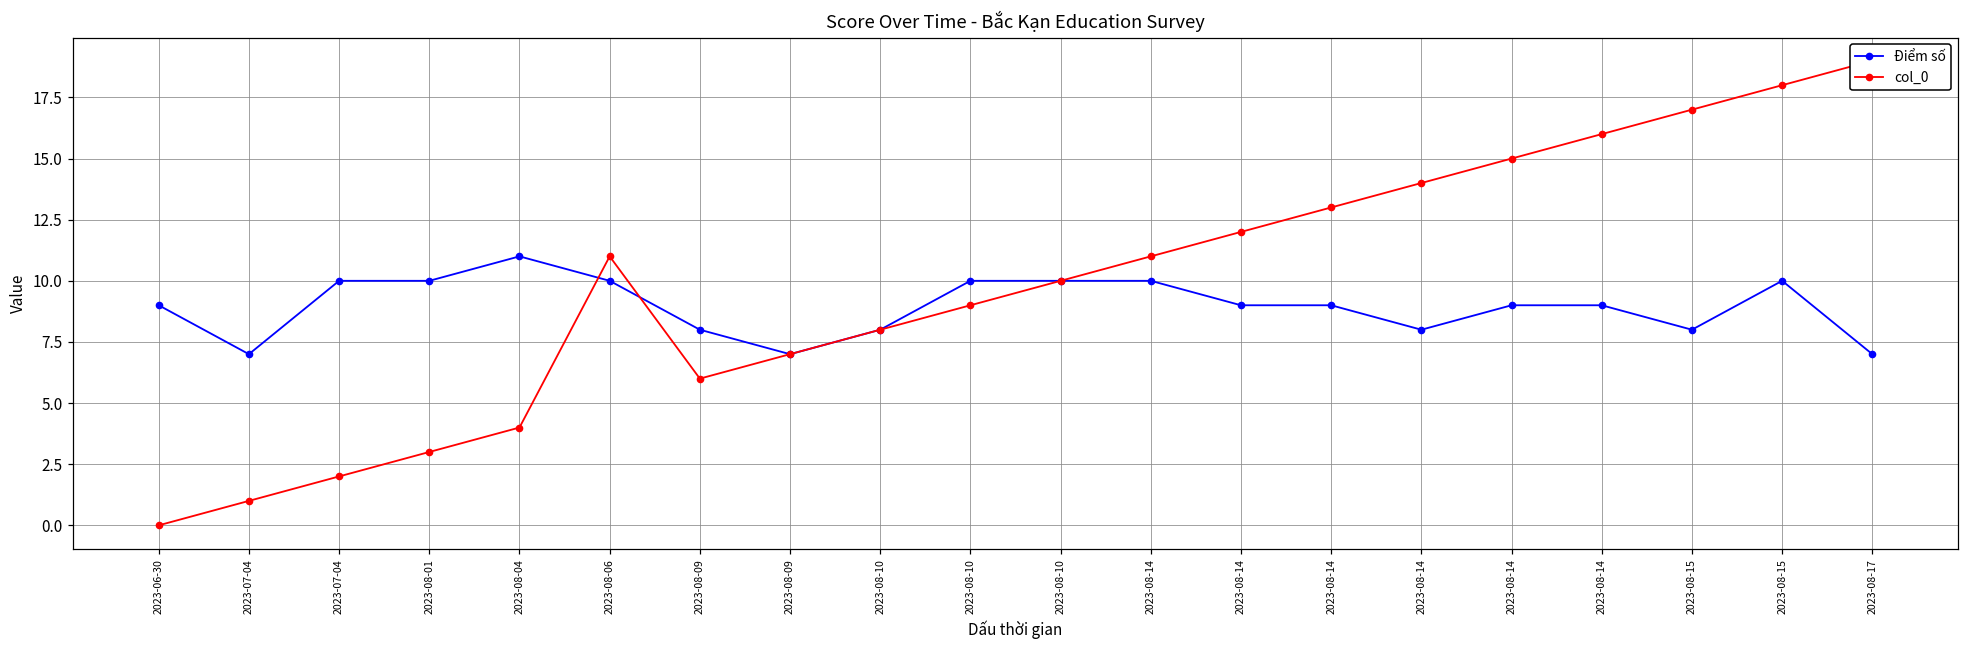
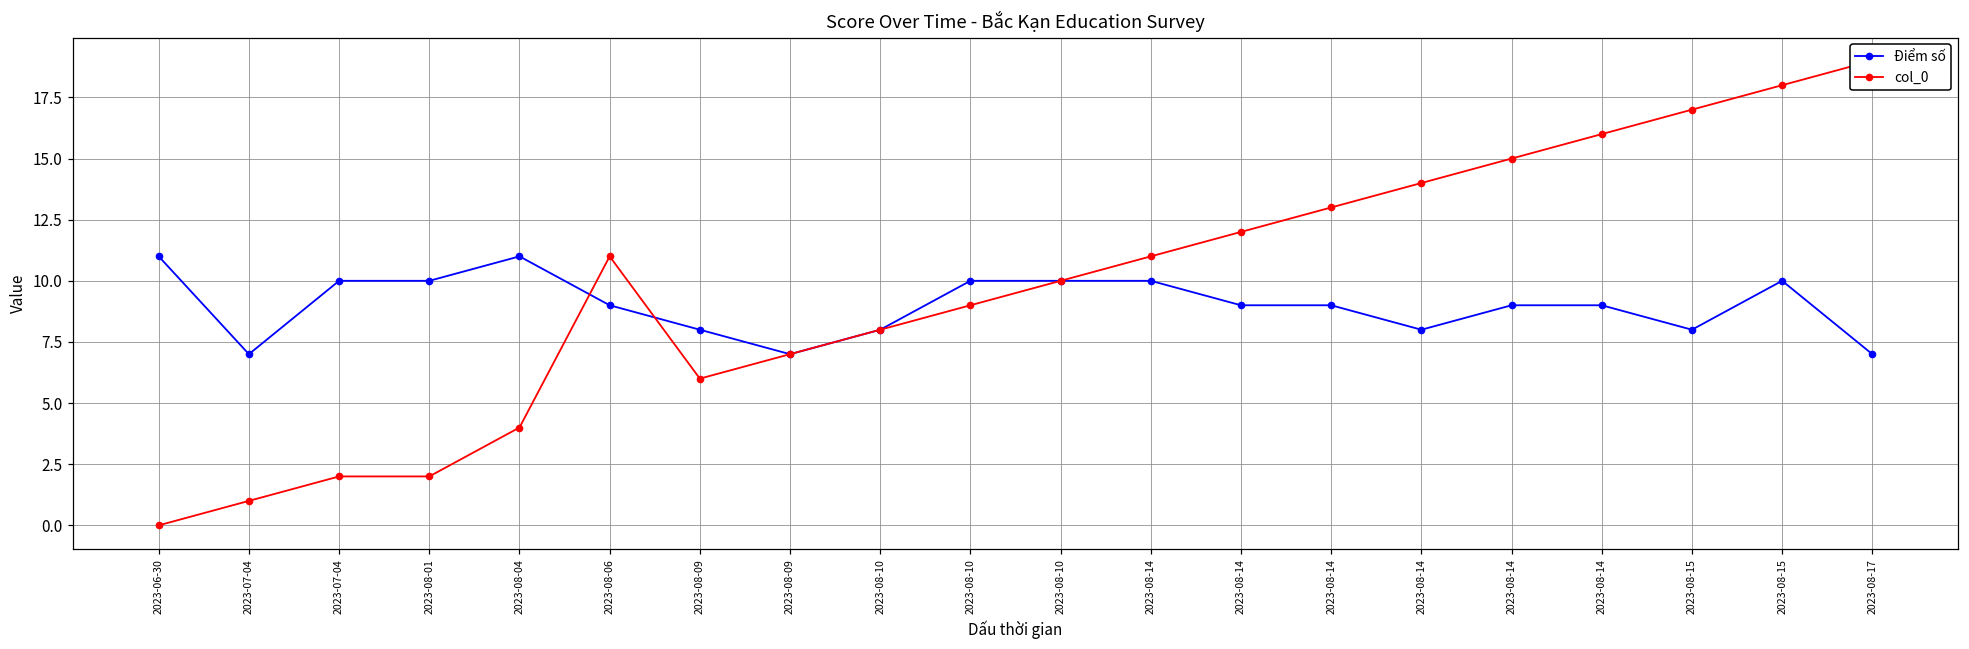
Điểm số, 2023-06-30: 9 -> 11
col_0, 2023-08-01: 3 -> 2
Điểm số, 2023-08-06: 10 -> 9
